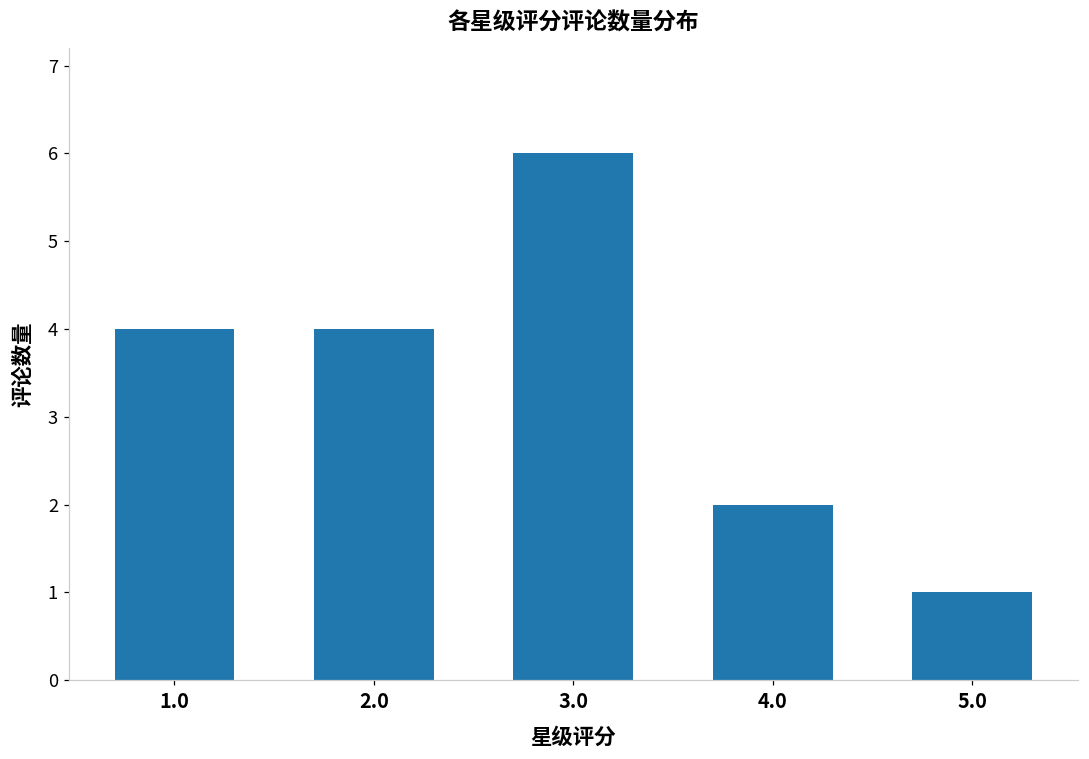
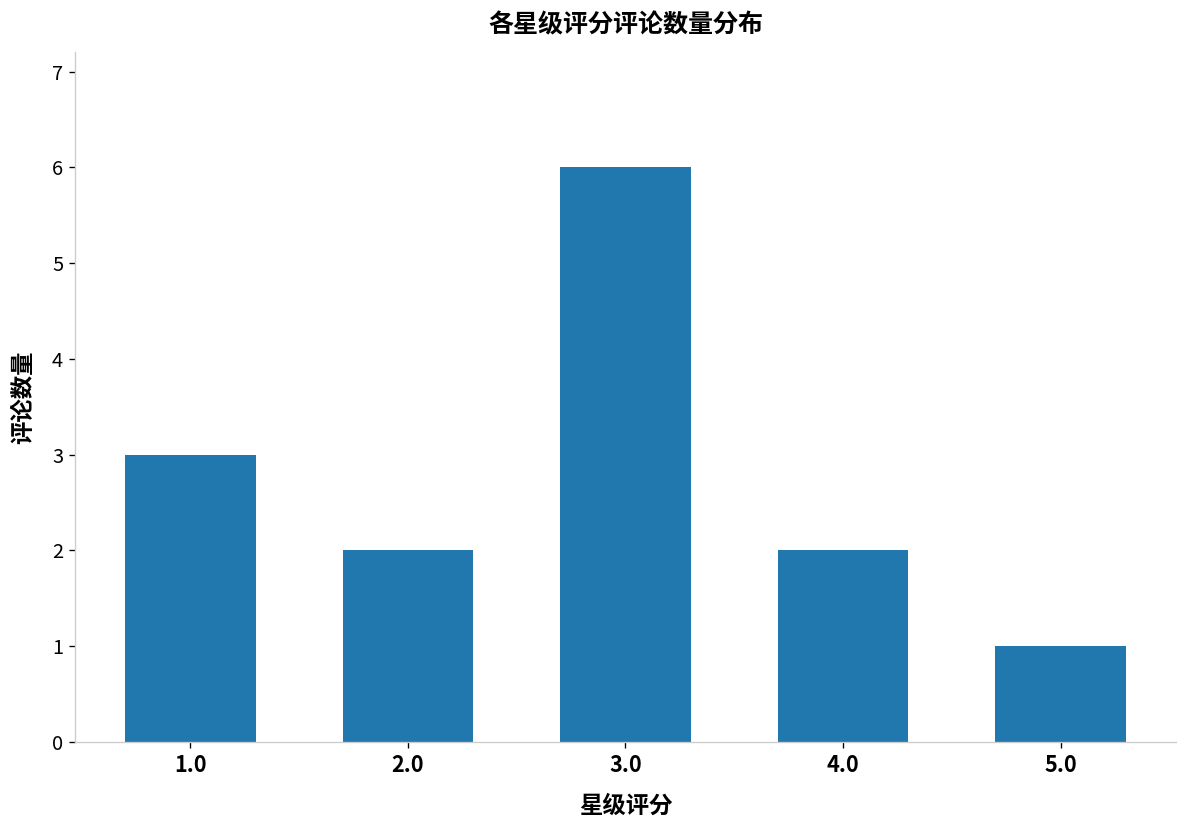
1.0: 4 -> 3
2.0: 4 -> 2
